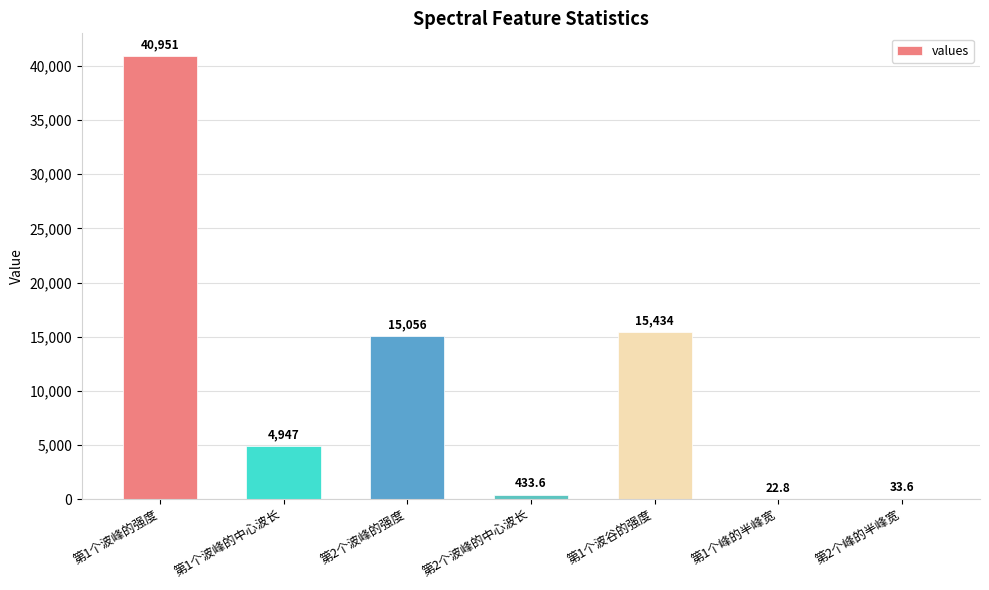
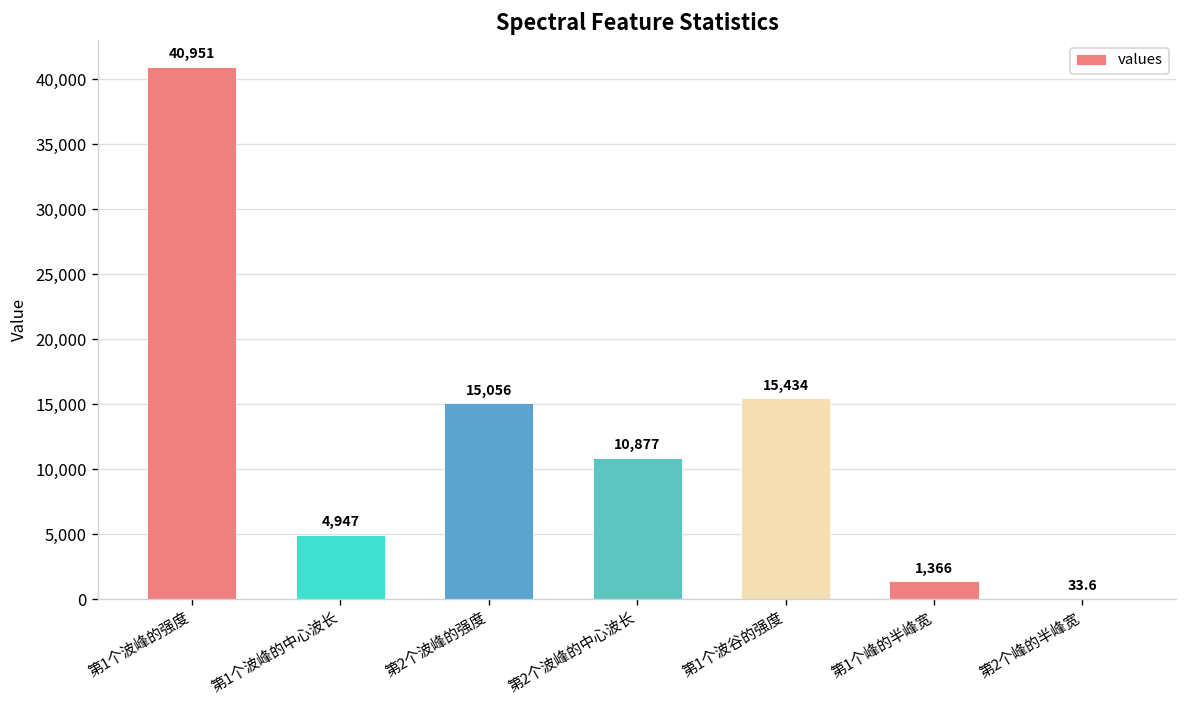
第2个波峰的中心波长: 433.6 -> 10,877
第1个峰的半峰宽: 22.8 -> 1,366
